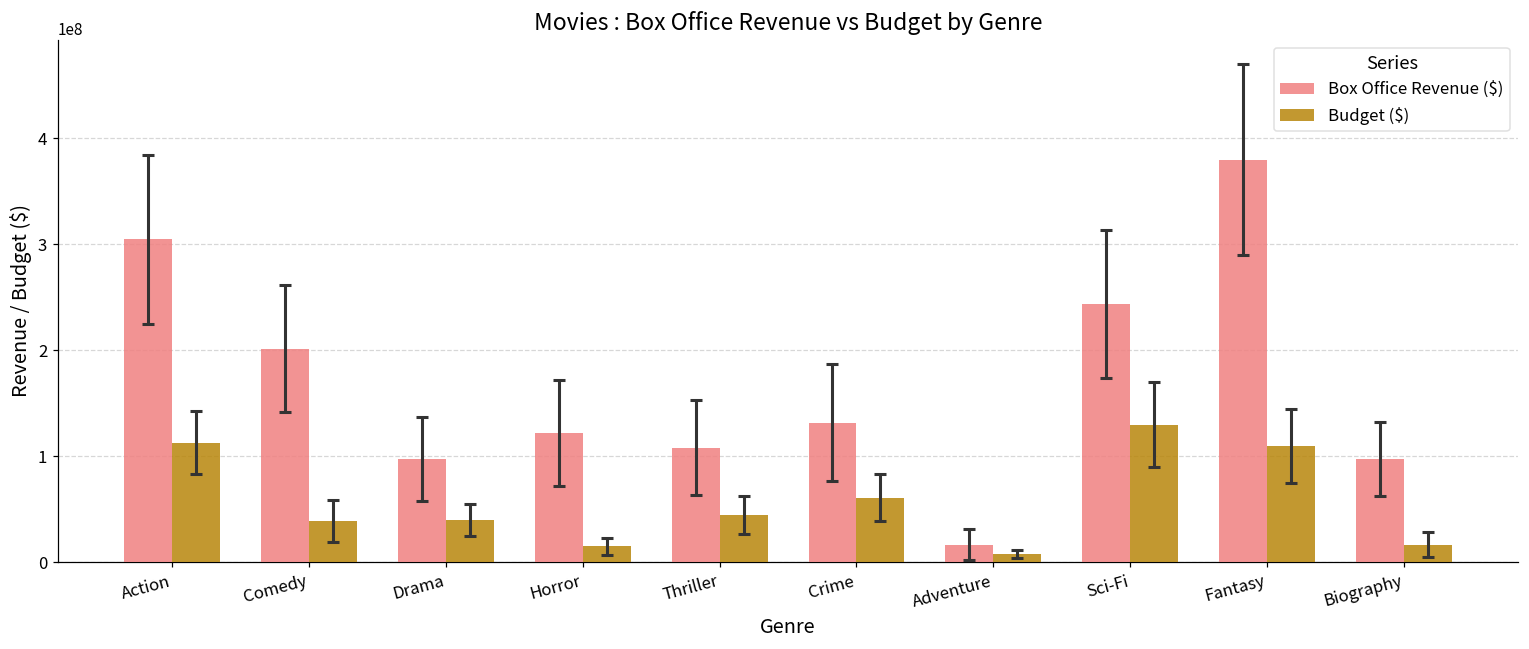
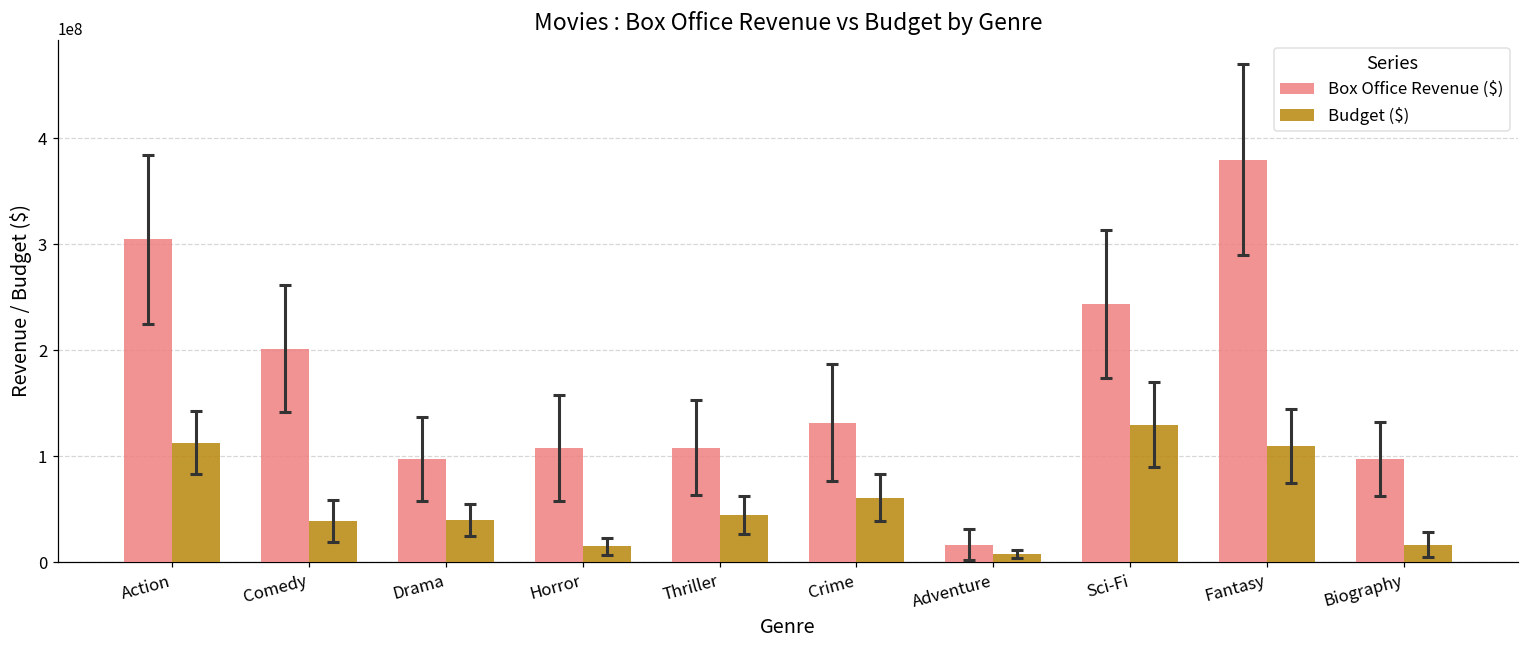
Box Office Revenue ($), Horror: 120000000 -> 110000000
